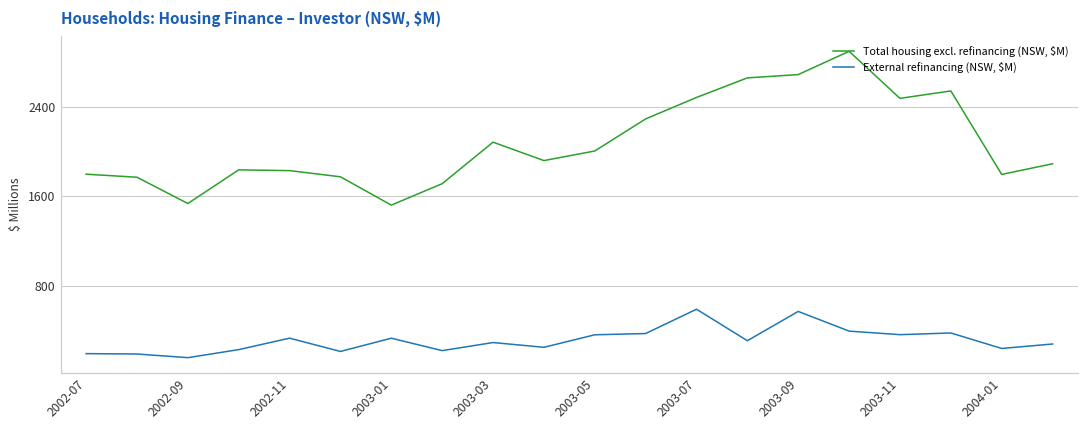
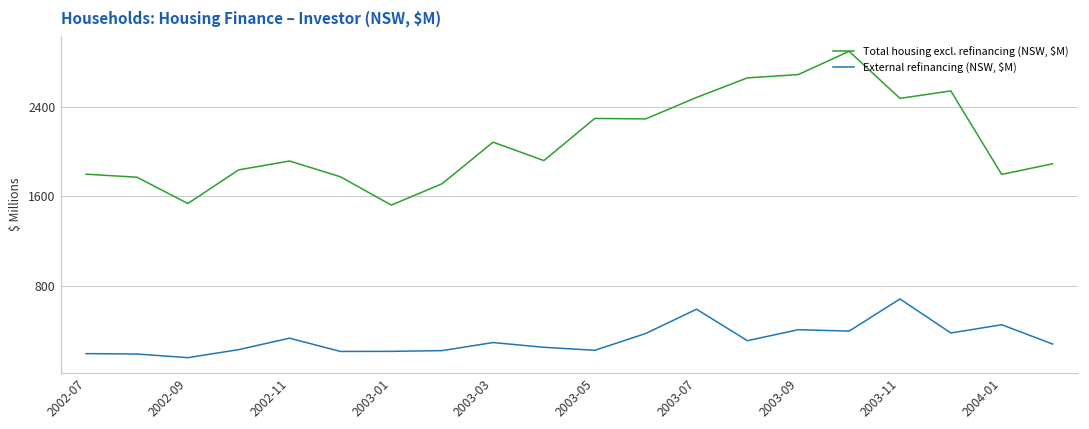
Total housing excl. refinancing (NSW, $M), 2002-11: 1830 -> 1910
External refinancing (NSW, $M), 2003-01: 330 -> 210
Total housing excl. refinancing (NSW, $M), 2003-05: 2000 -> 2290
External refinancing (NSW, $M), 2003-05: 360 -> 220
External refinancing (NSW, $M), 2003-09: 570 -> 410
External refinancing (NSW, $M), 2003-11: 360 -> 680
External refinancing (NSW, $M), 2004-01: 240 -> 450
